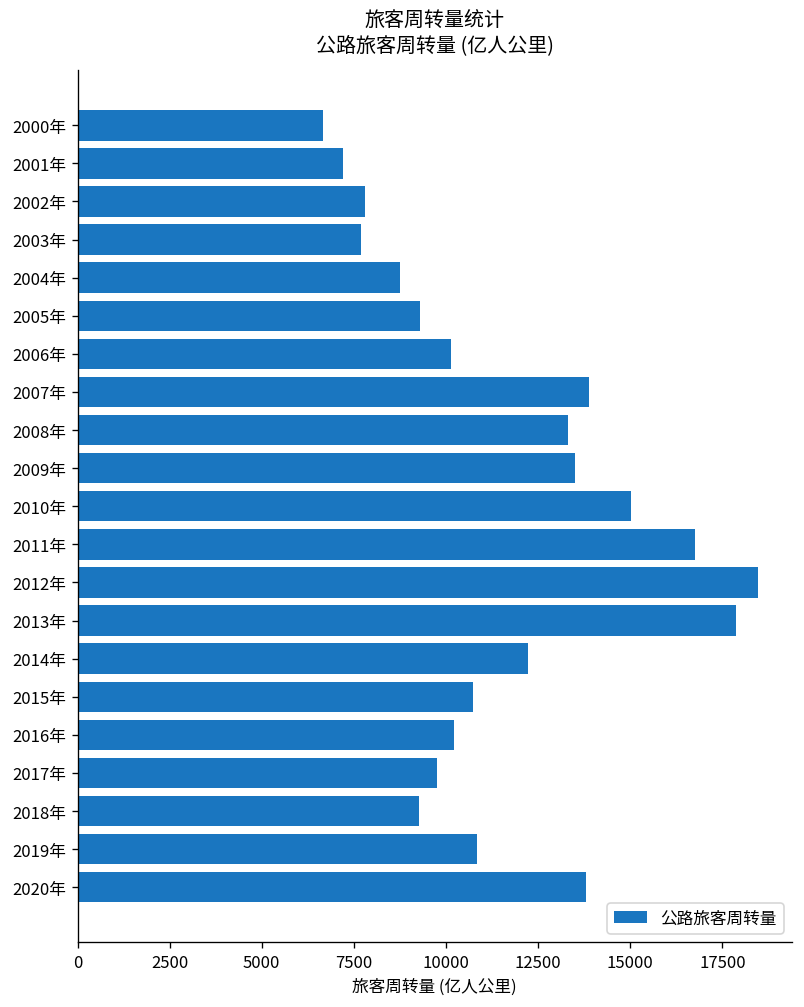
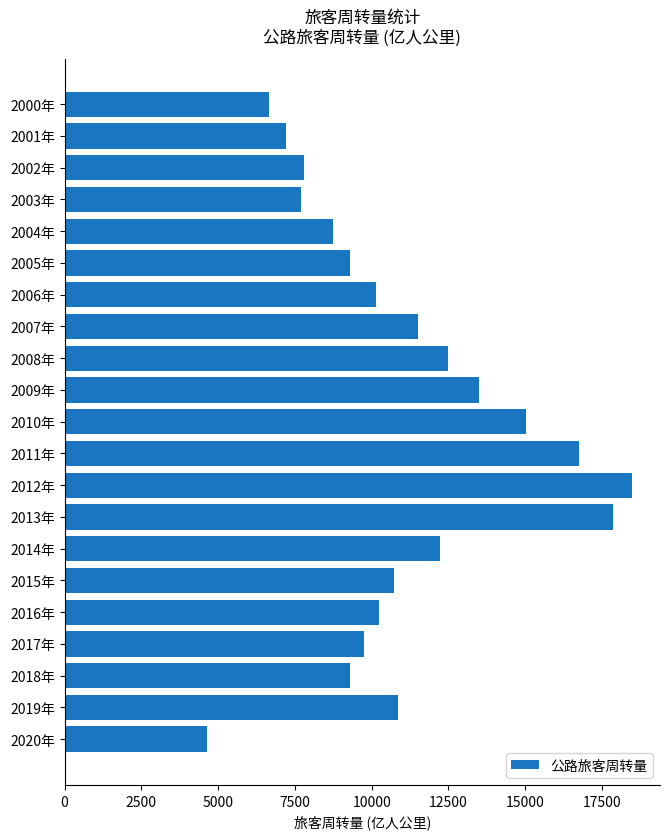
2007年: 13900 -> 11500
2008年: 13300 -> 12500
2020年: 13800 -> 4600
